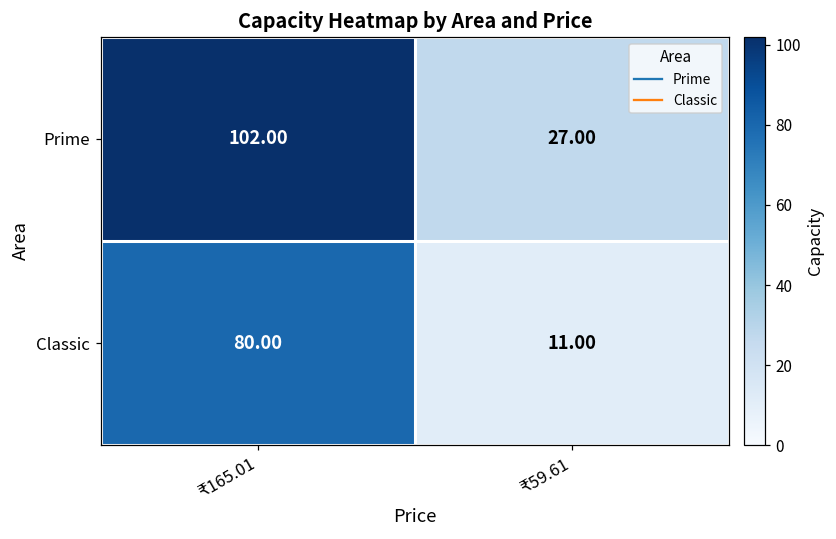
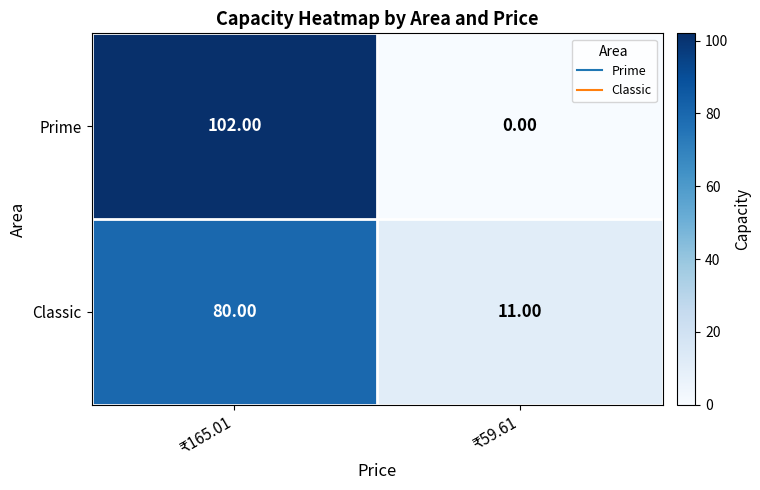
Prime, ₹59.61: 27.00 -> 0.00
